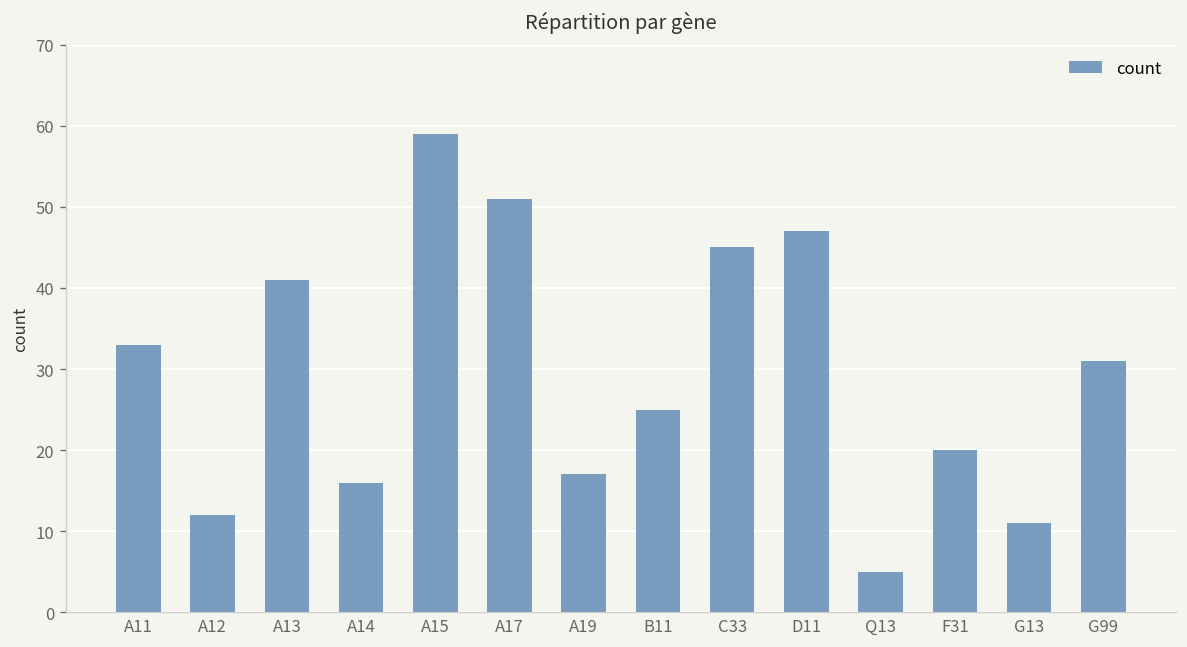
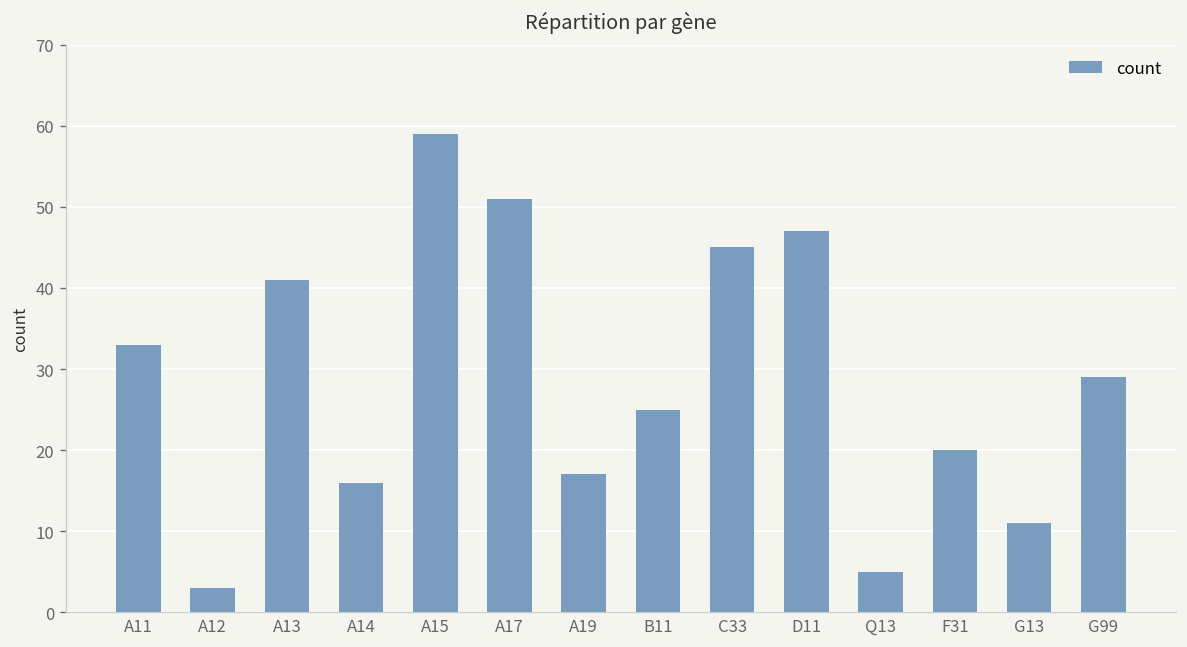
A12: 12 -> 3
G99: 31 -> 29
